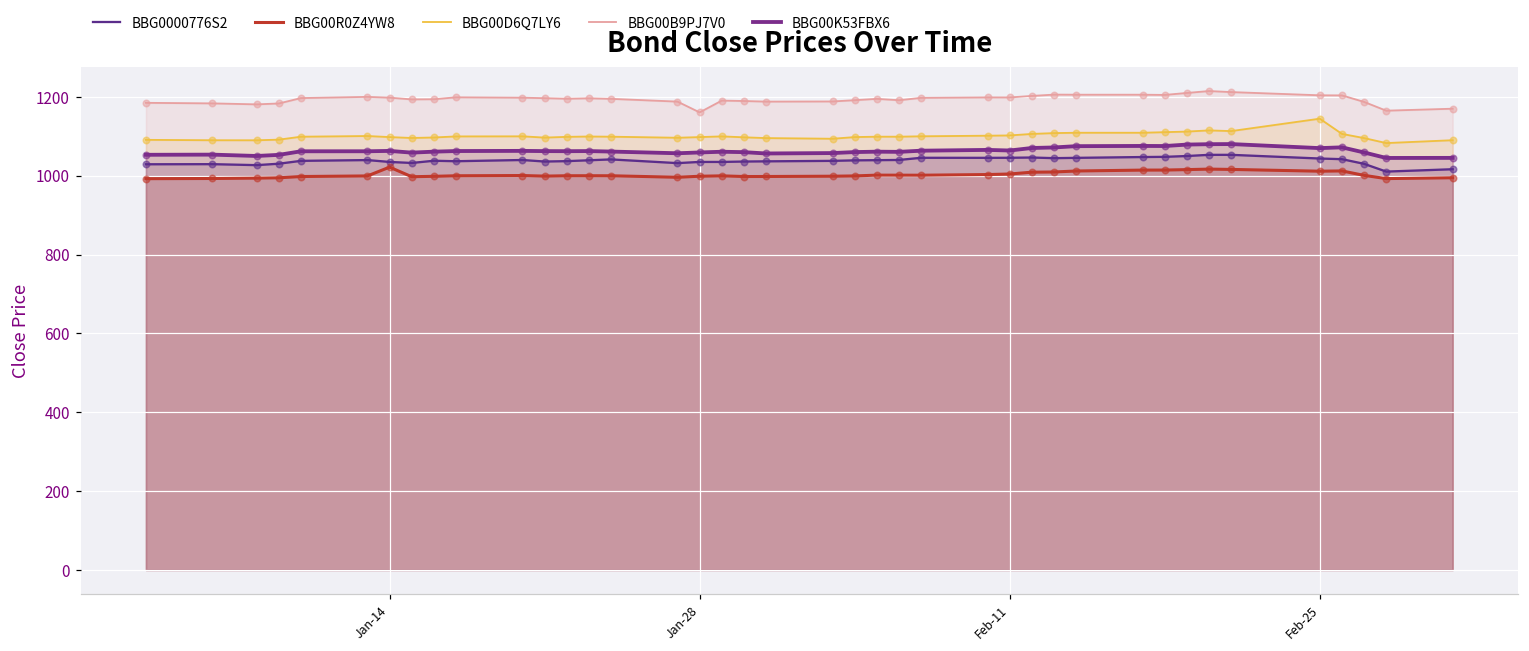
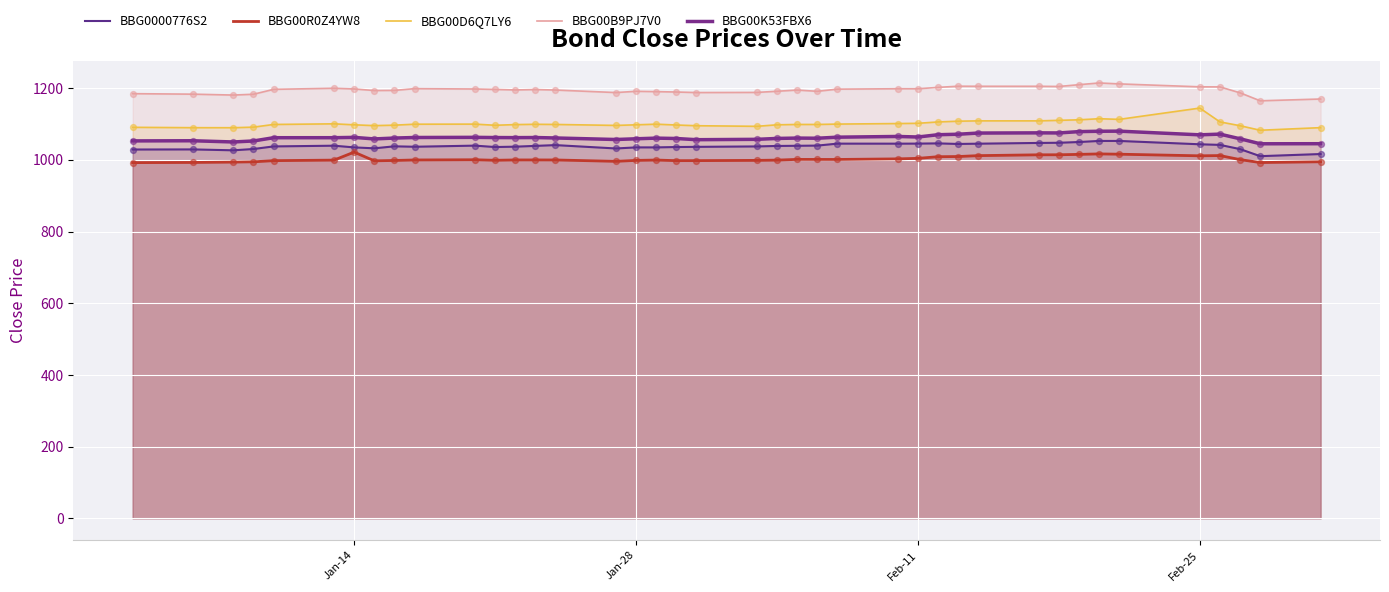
BBG00B9PJ7V0, Jan-28: 1160 -> 1190
